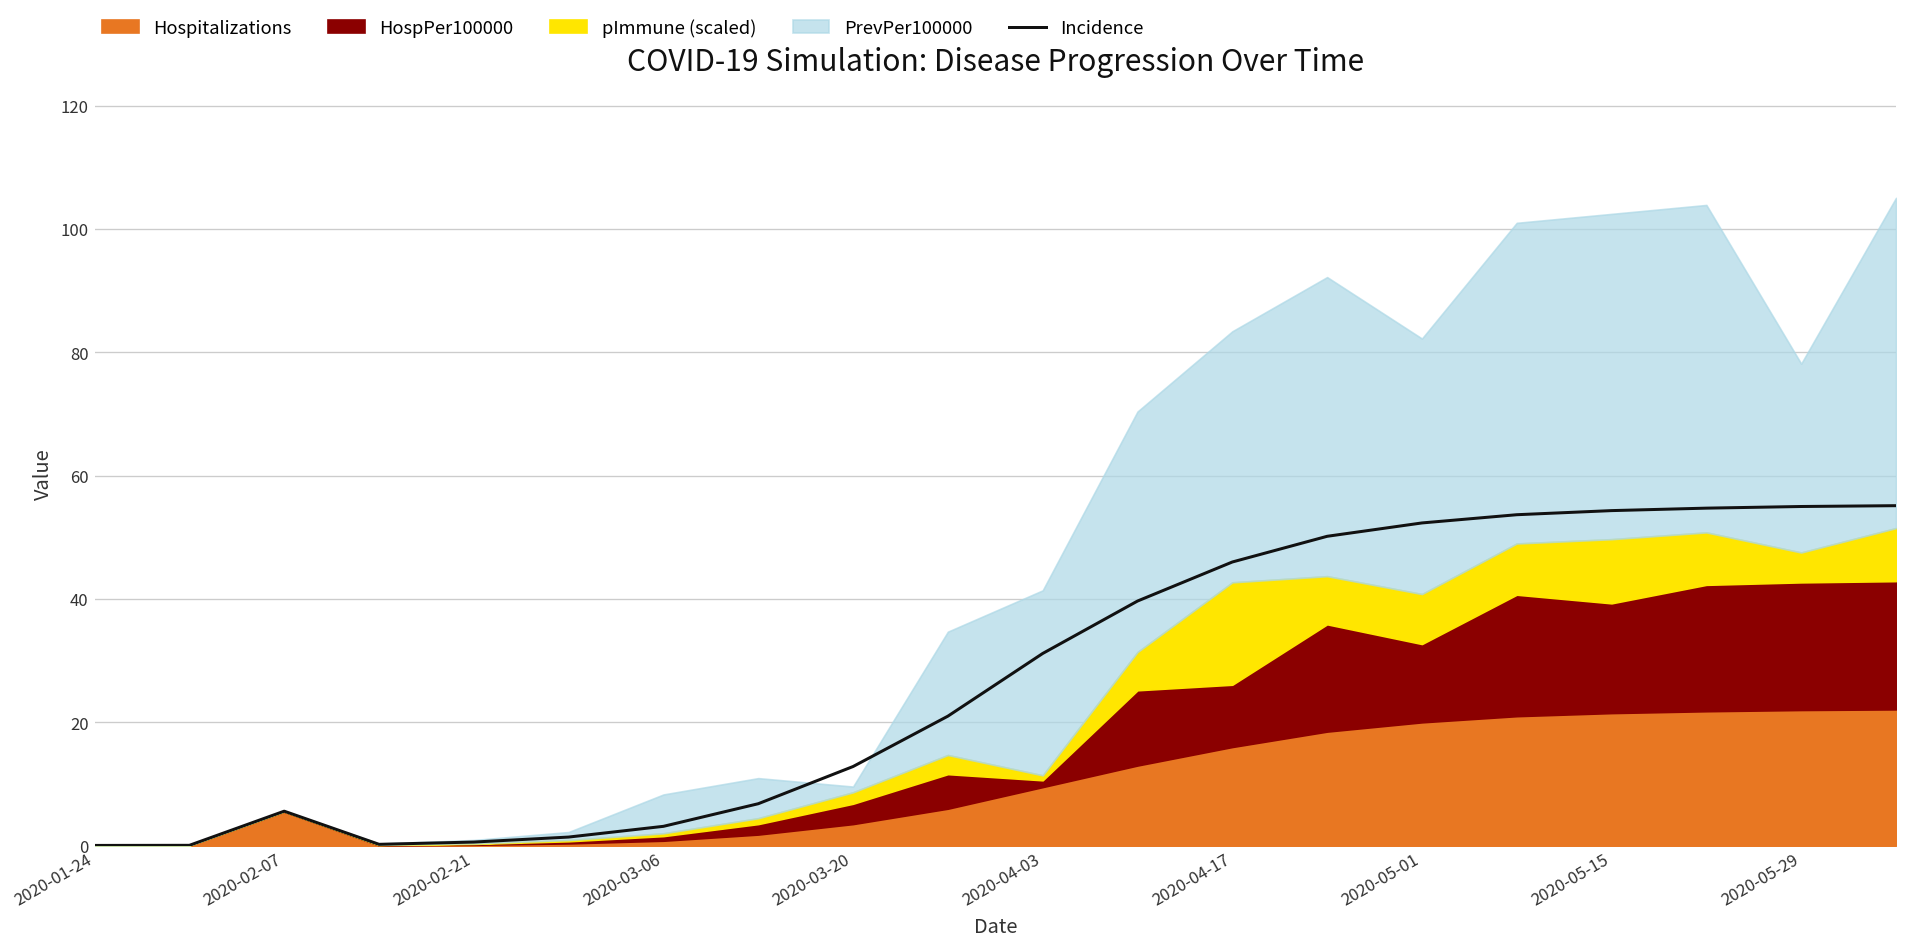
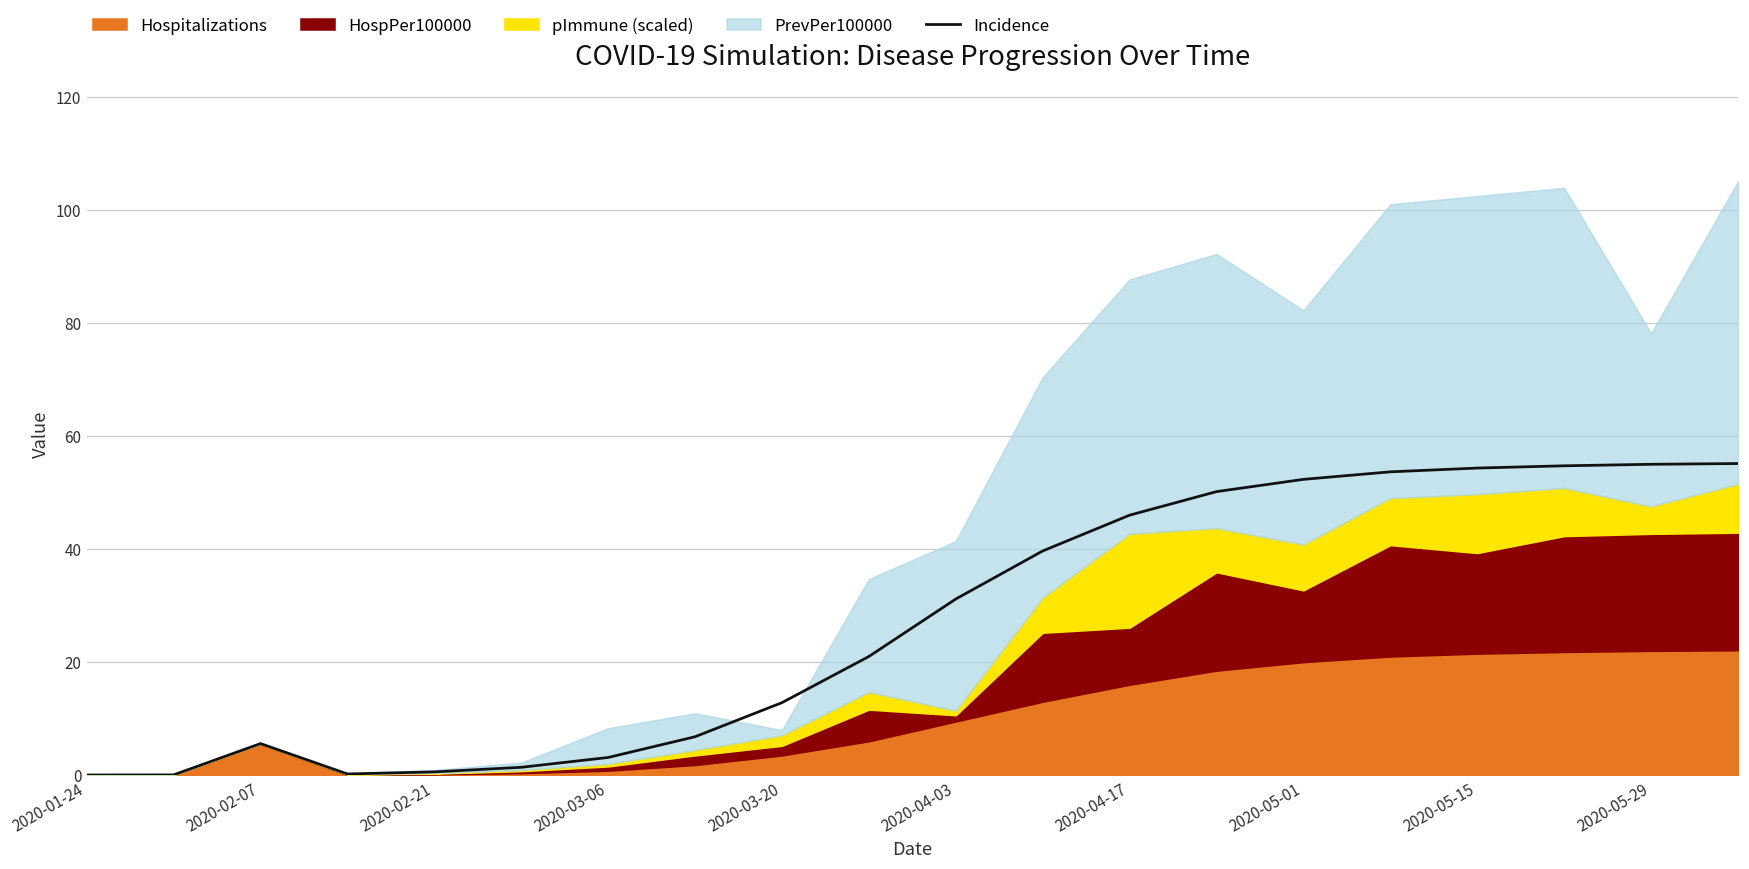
HospPer100000, 2020-03-20: 3 -> 2
PrevPer100000, 2020-04-17: 41 -> 45
